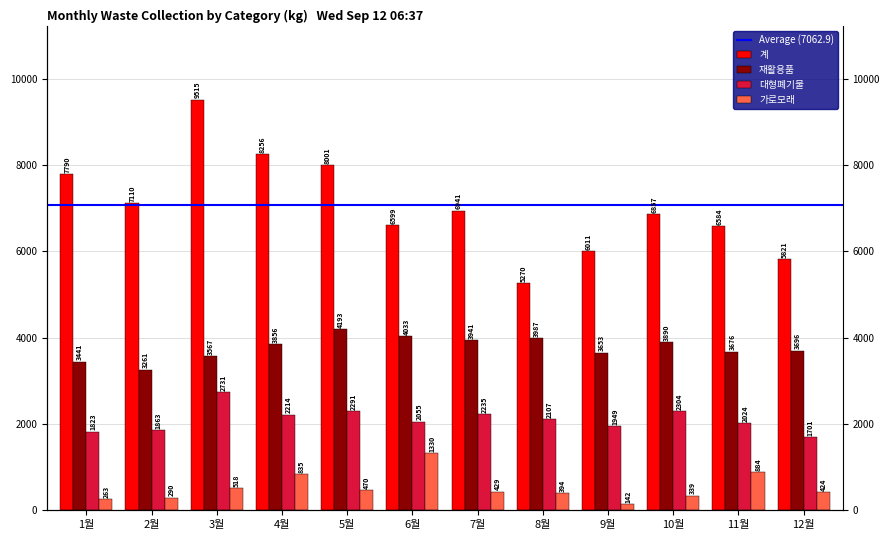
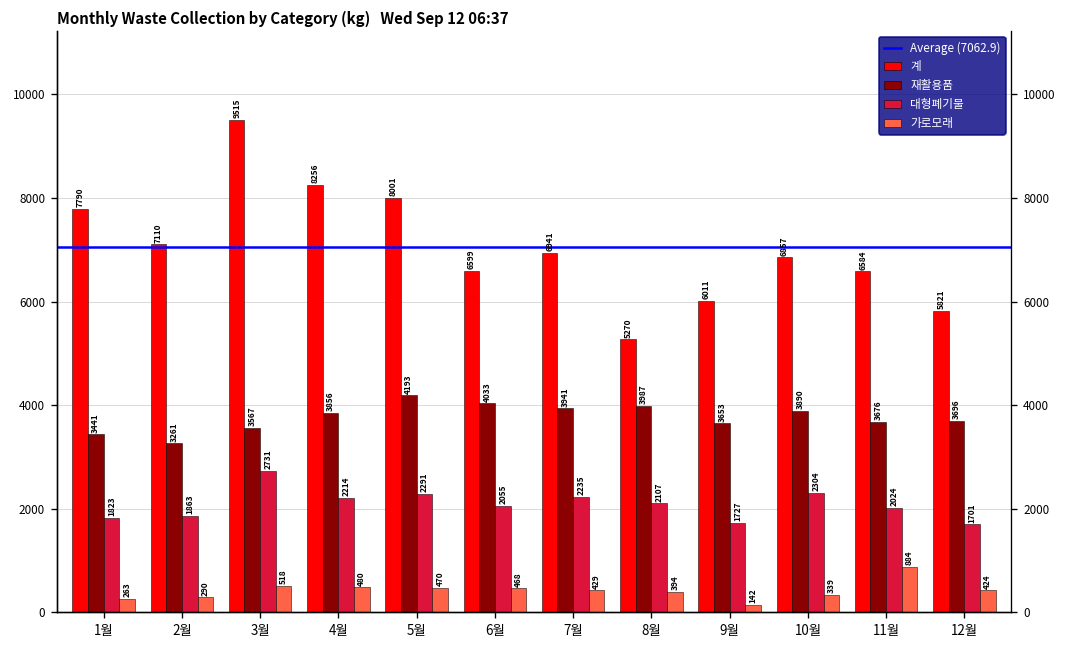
가로모래, 4월: 835 -> 480
가로모래, 6월: 1330 -> 468
대형폐기물, 9월: 1949 -> 1727
